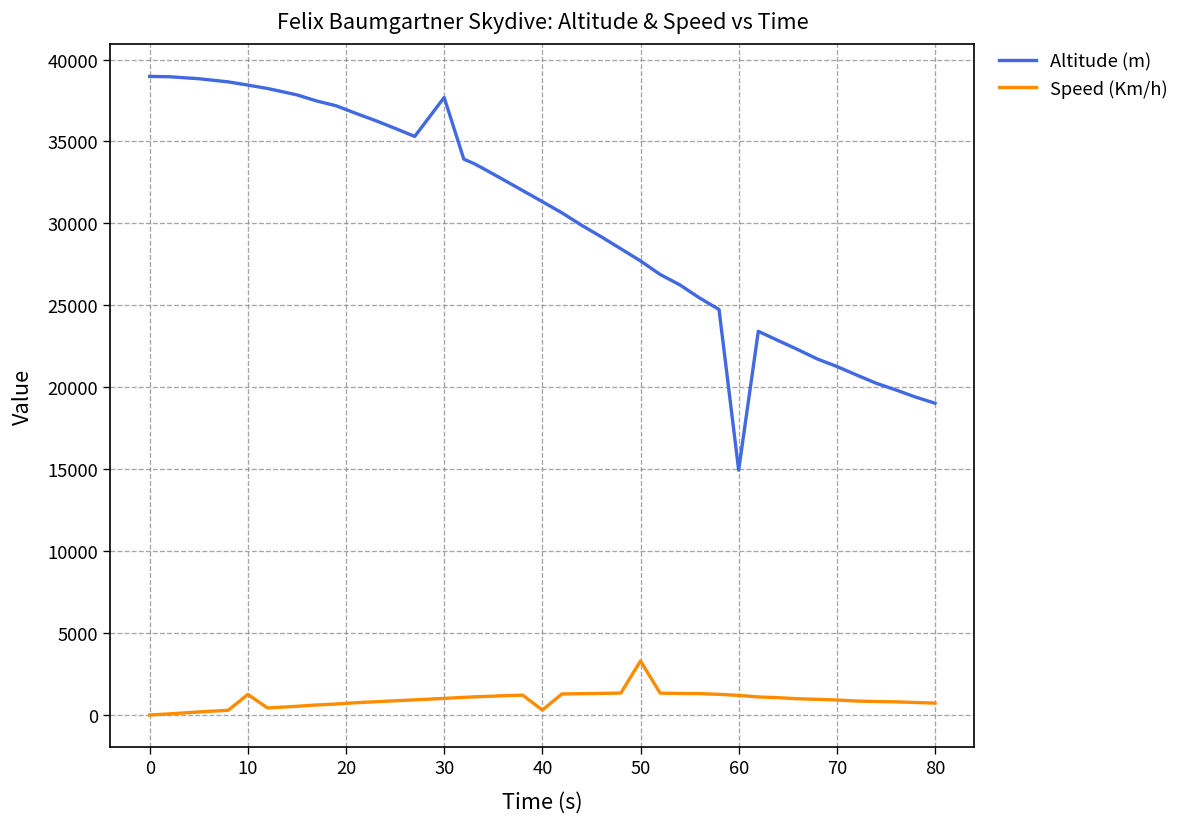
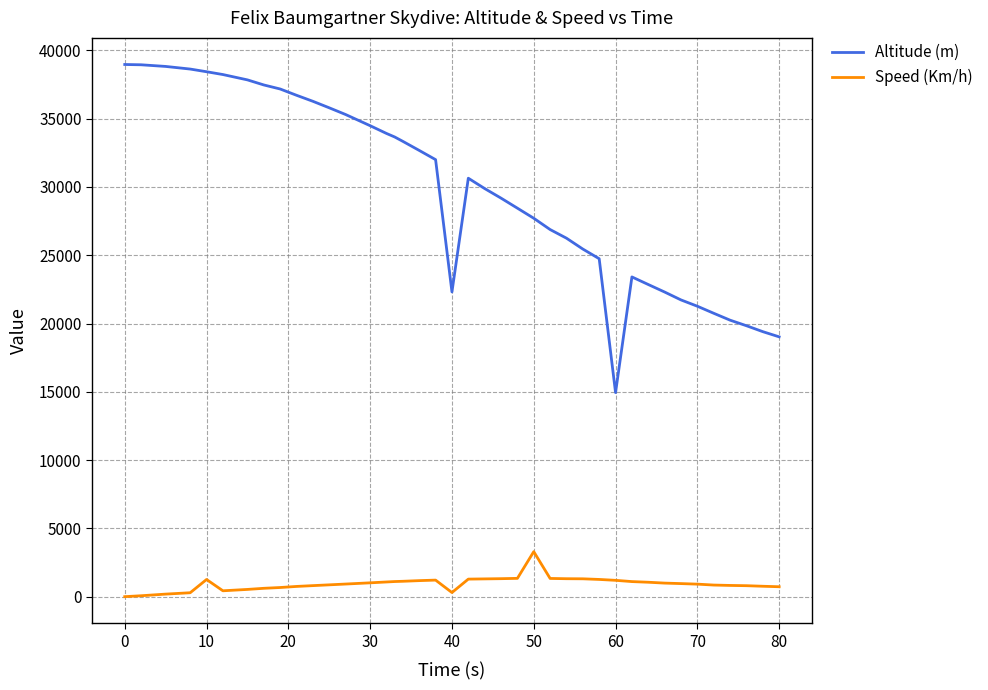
Altitude (m), 30: 37700 -> 34500
Altitude (m), 40: 31300 -> 22300
